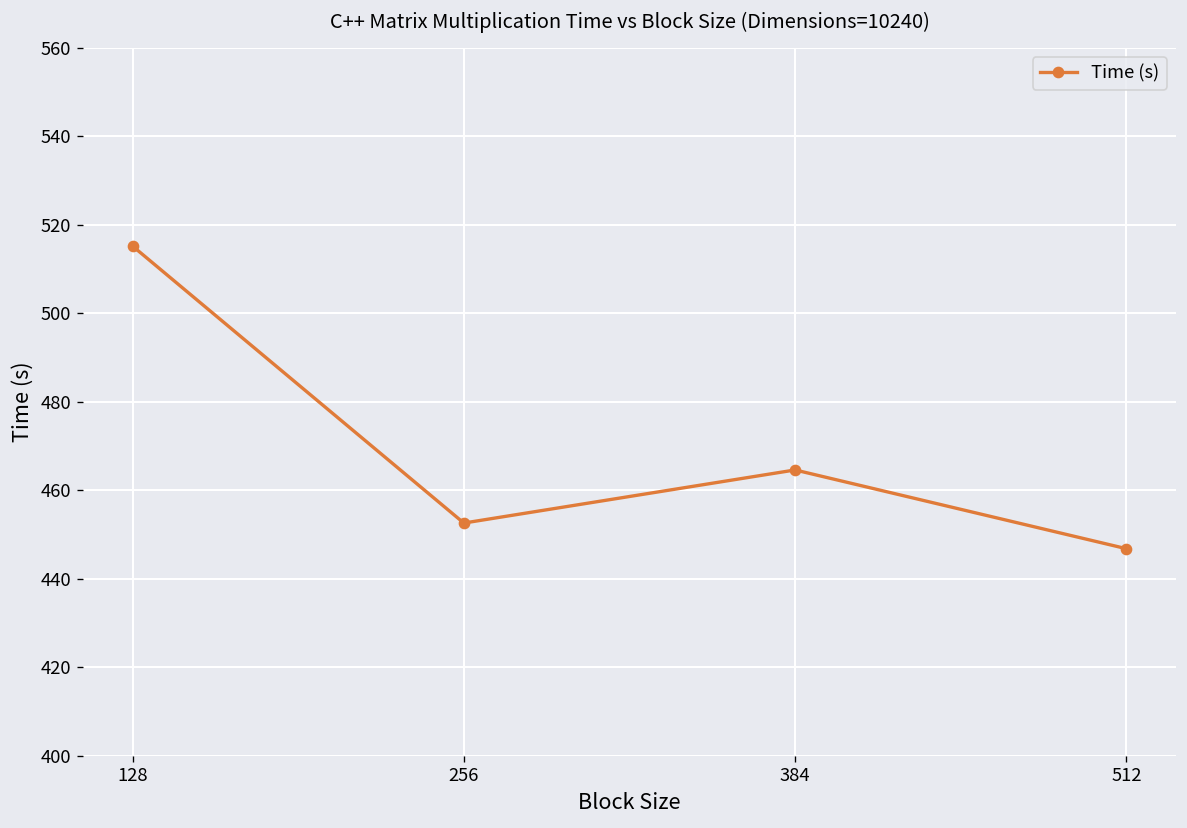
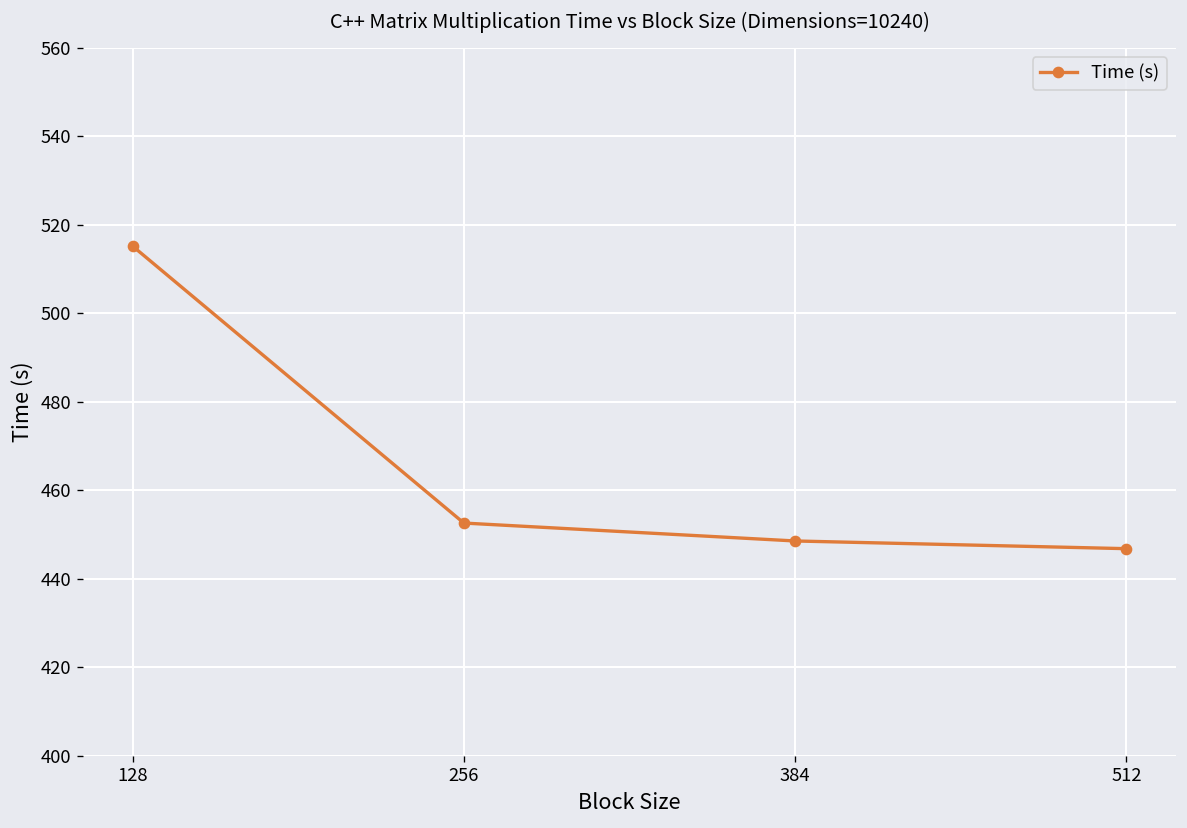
384: 465 -> 449
